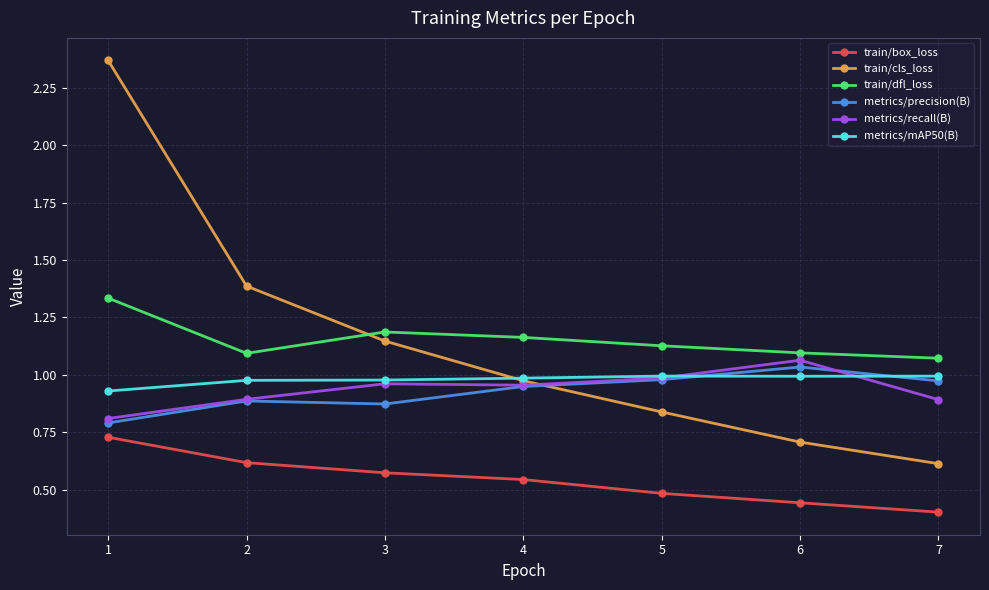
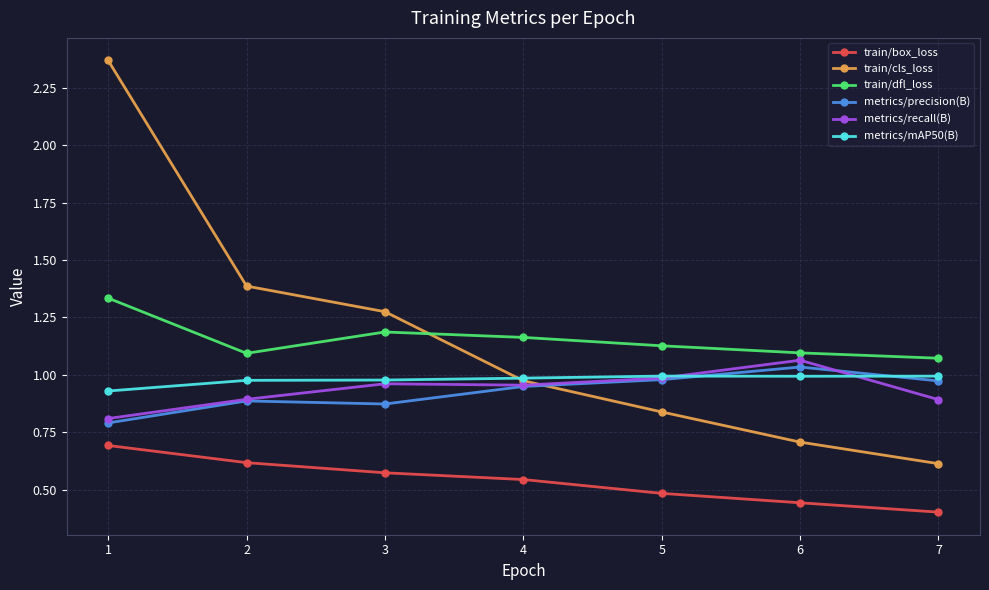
train/box_loss, 1: 0.73 -> 0.69
train/cls_loss, 3: 1.15 -> 1.28
